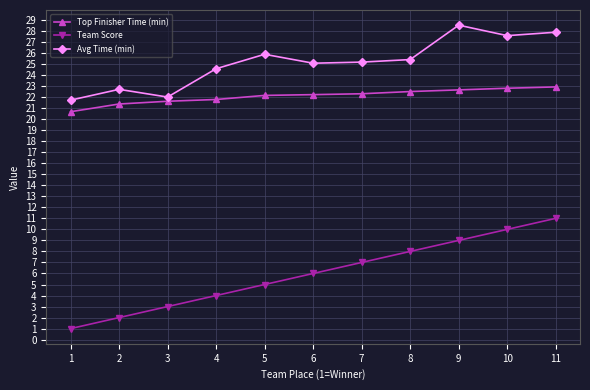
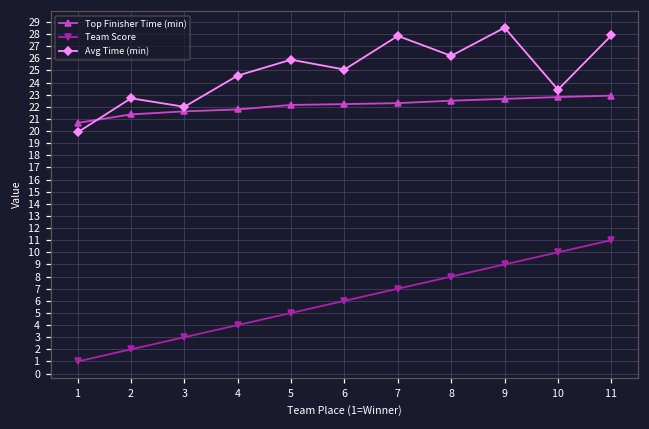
Avg Time (min), 1: 21.7 -> 19.9
Avg Time (min), 7: 25.2 -> 27.8
Avg Time (min), 8: 25.4 -> 26.2
Avg Time (min), 10: 27.6 -> 23.4
